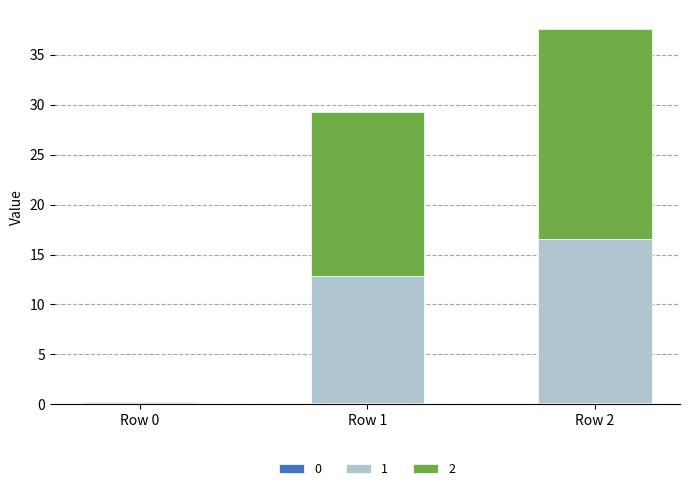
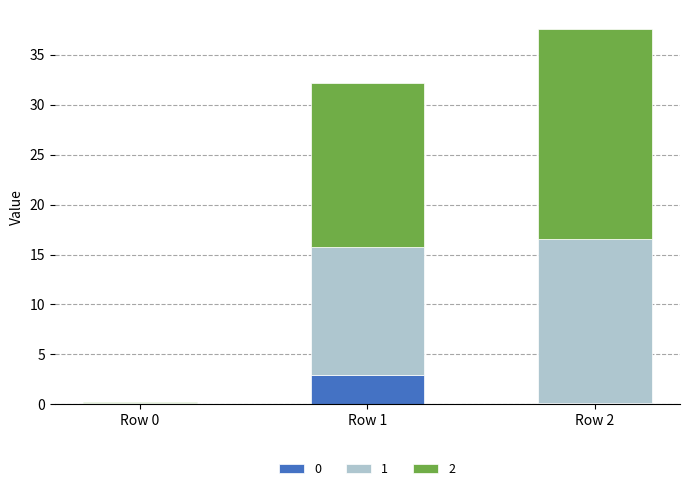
0, Row 1: 0 -> 3
